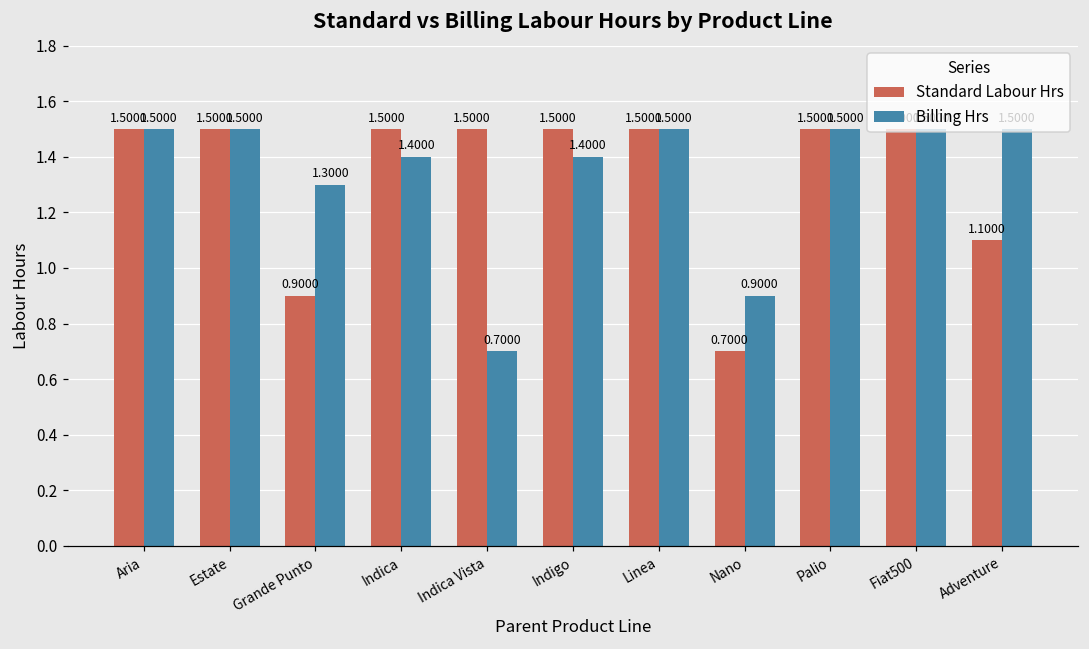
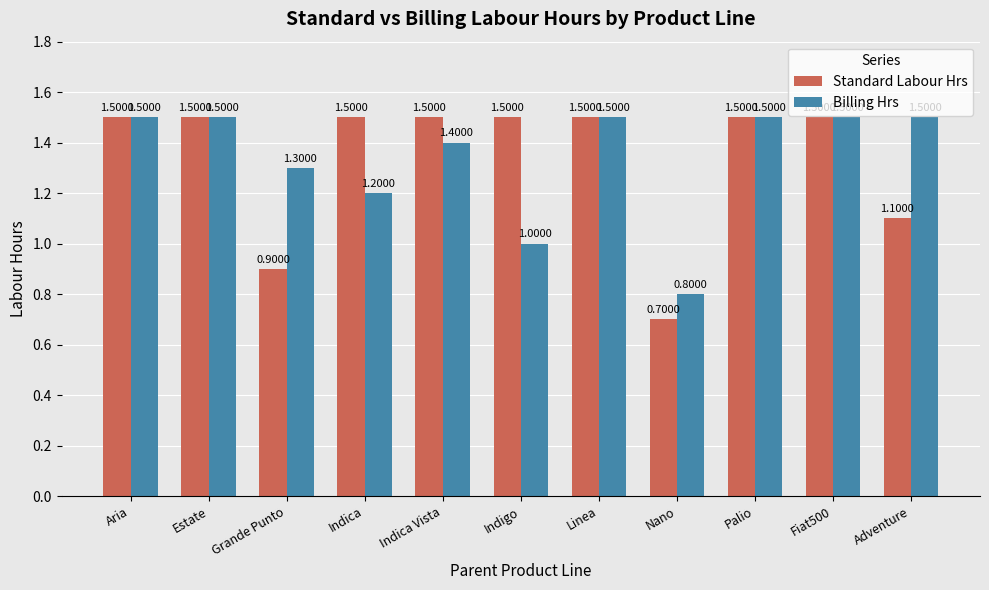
Billing Hrs, Indica: 1.4000 -> 1.2000
Billing Hrs, Indica Vista: 0.7000 -> 1.4000
Billing Hrs, Indigo: 1.4000 -> 1.0000
Billing Hrs, Nano: 0.9000 -> 0.8000
